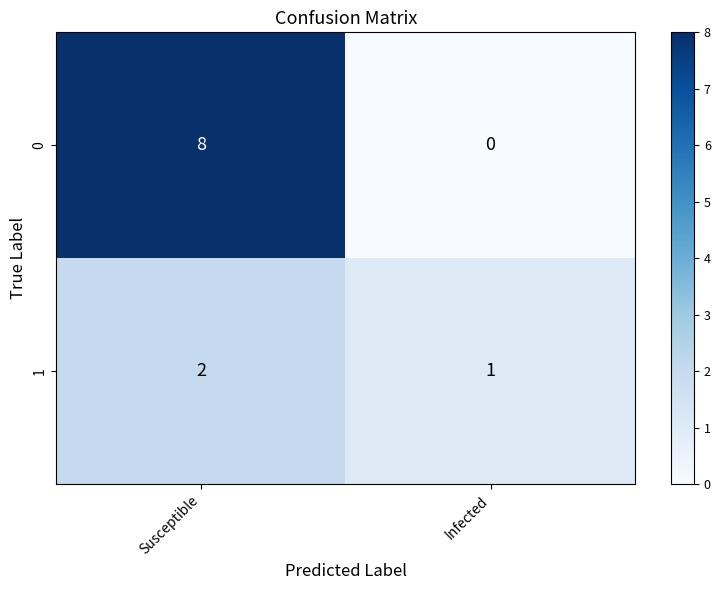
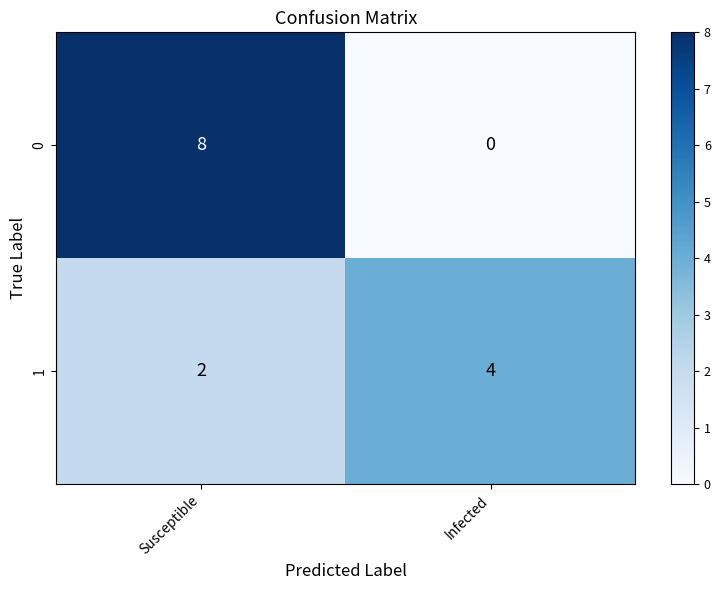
1, Infected: 1 -> 4
